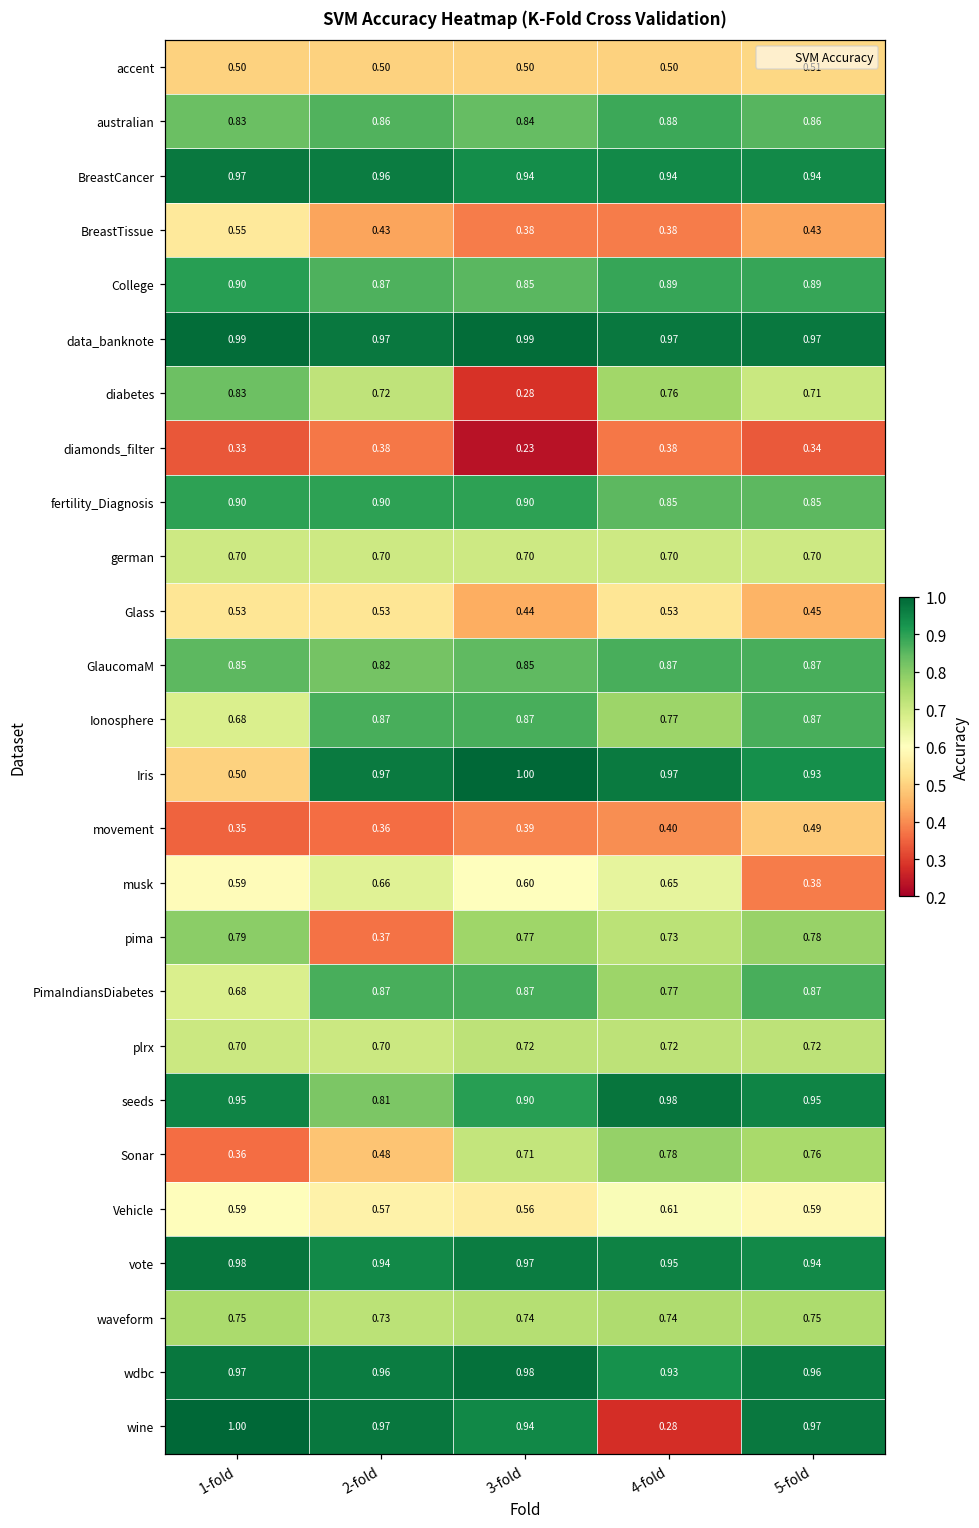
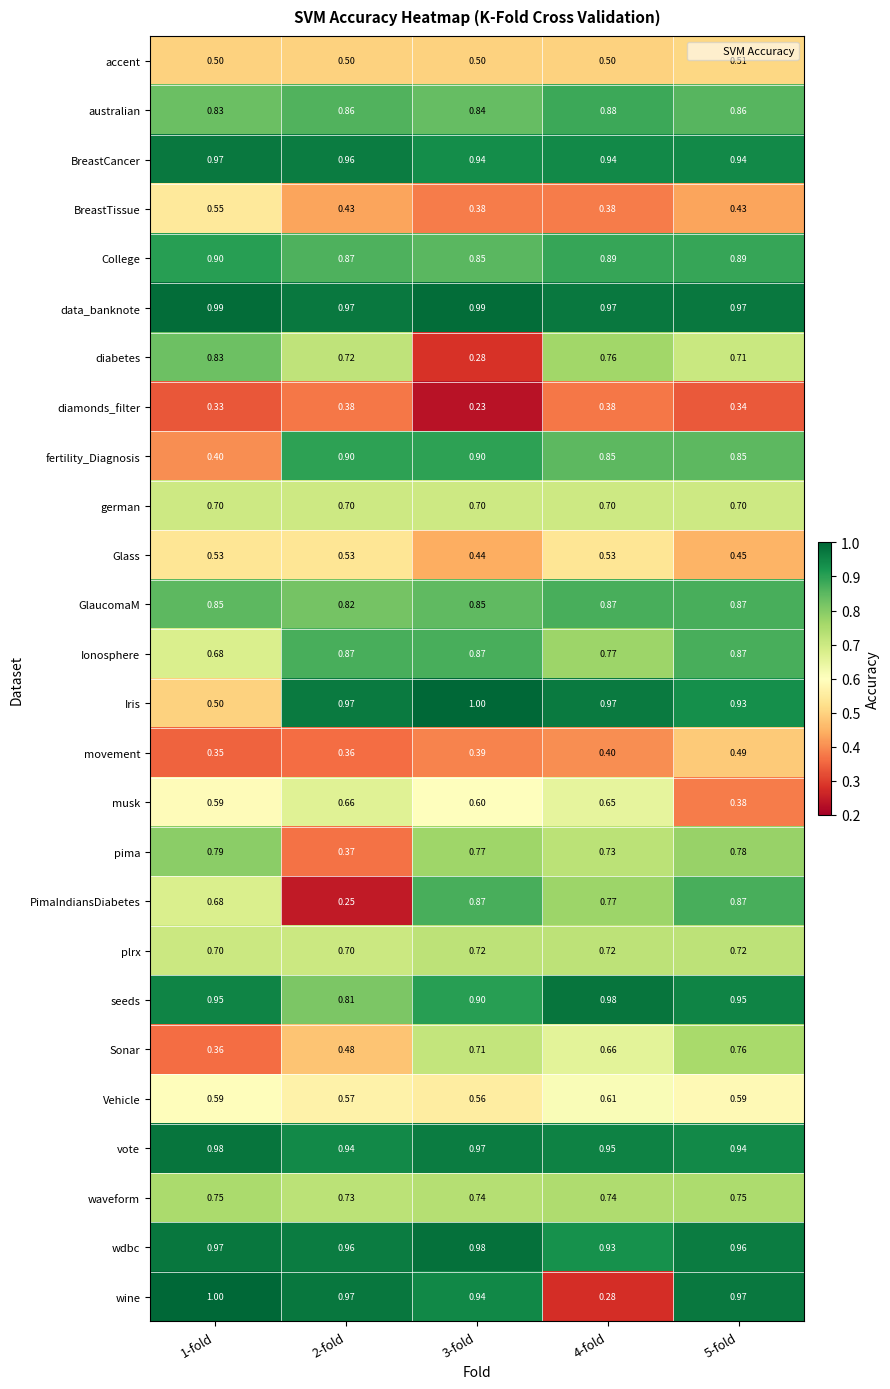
fertility_Diagnosis, 1-fold: 0.90 -> 0.40
PimaIndiansDiabetes, 2-fold: 0.87 -> 0.25
Sonar, 4-fold: 0.78 -> 0.66
